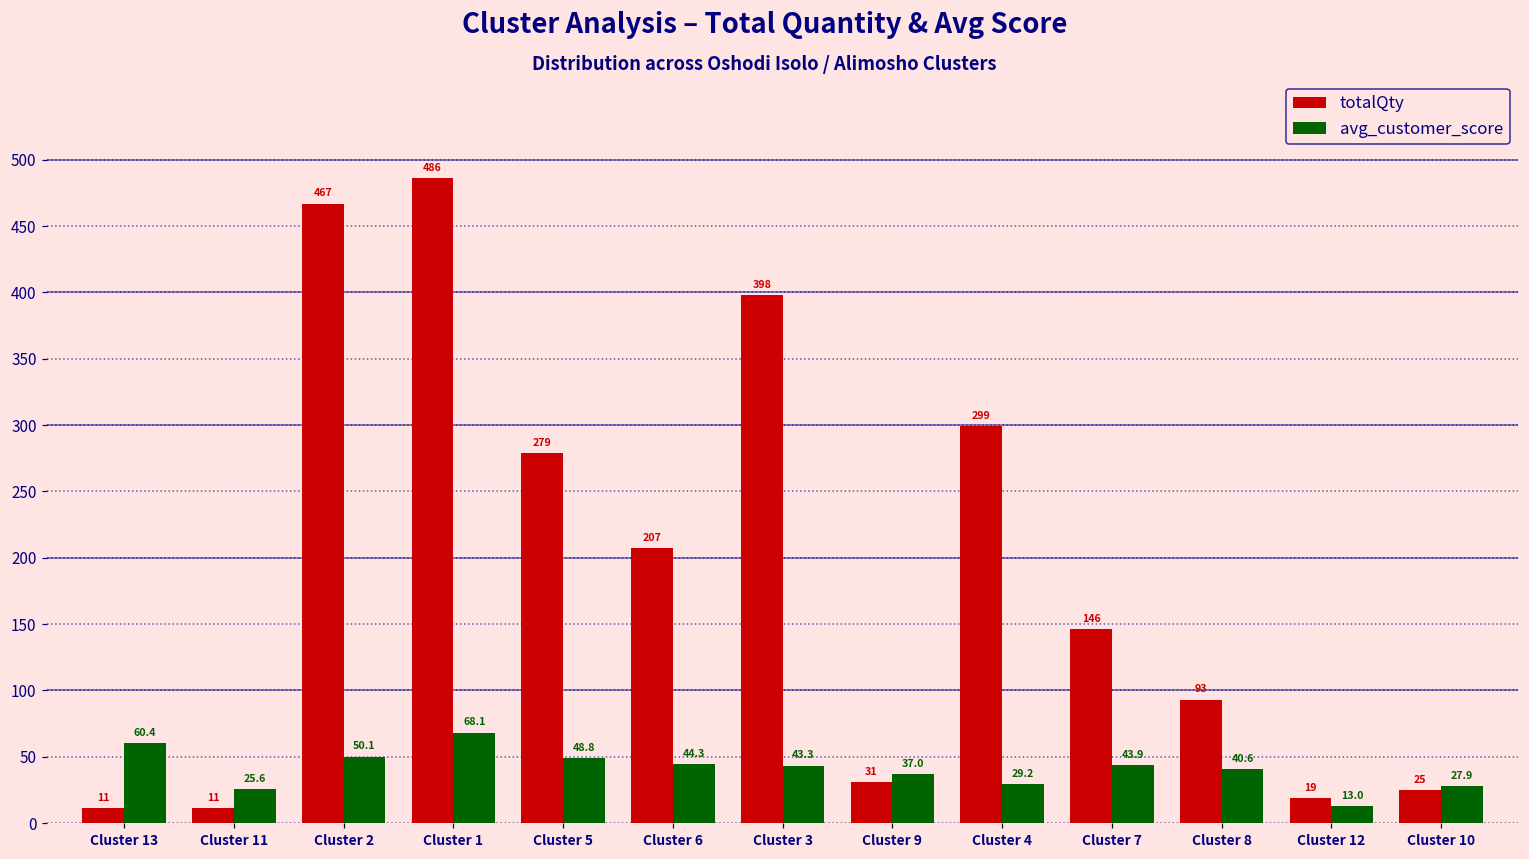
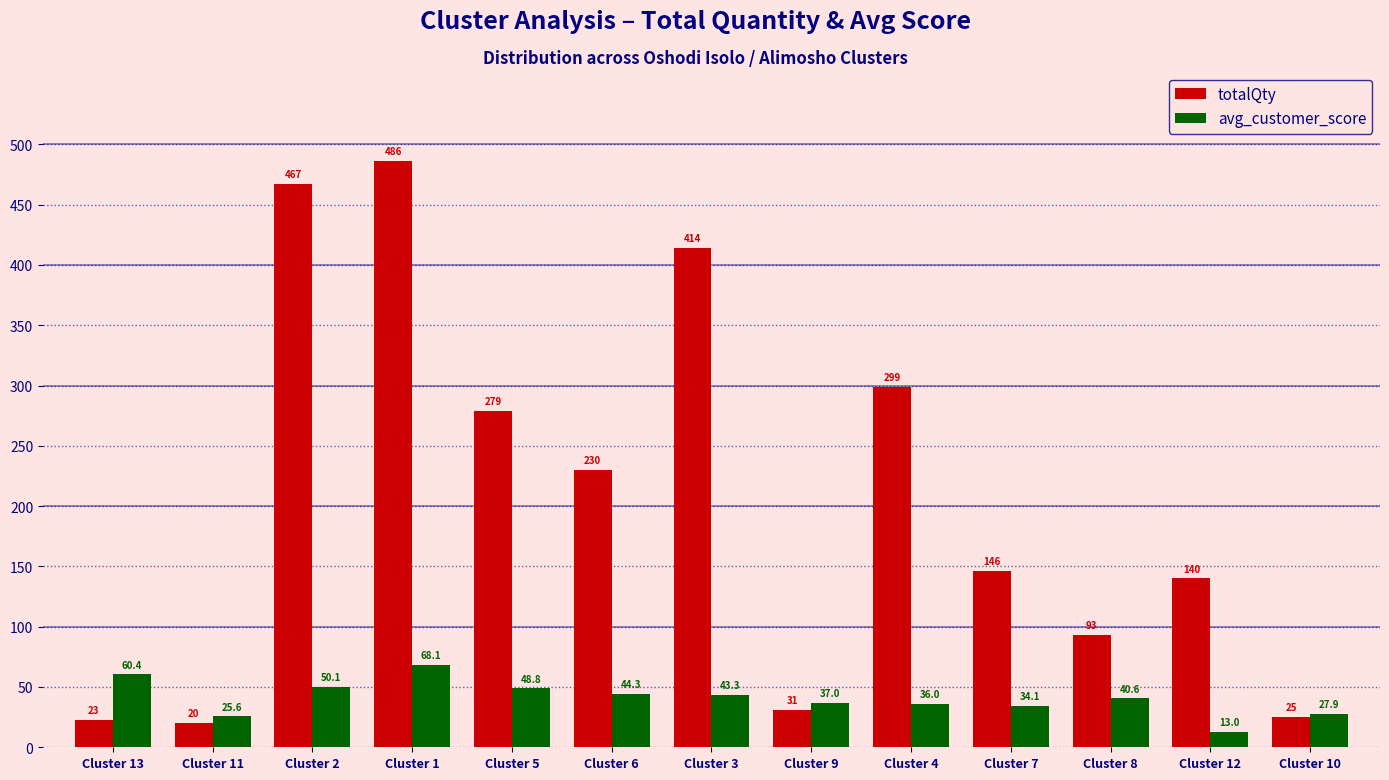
totalQty, Cluster 13: 11 -> 23
totalQty, Cluster 11: 11 -> 20
totalQty, Cluster 6: 207 -> 230
totalQty, Cluster 3: 398 -> 414
avg_customer_score, Cluster 4: 29.2 -> 36.0
avg_customer_score, Cluster 7: 43.9 -> 34.1
totalQty, Cluster 12: 19 -> 140
